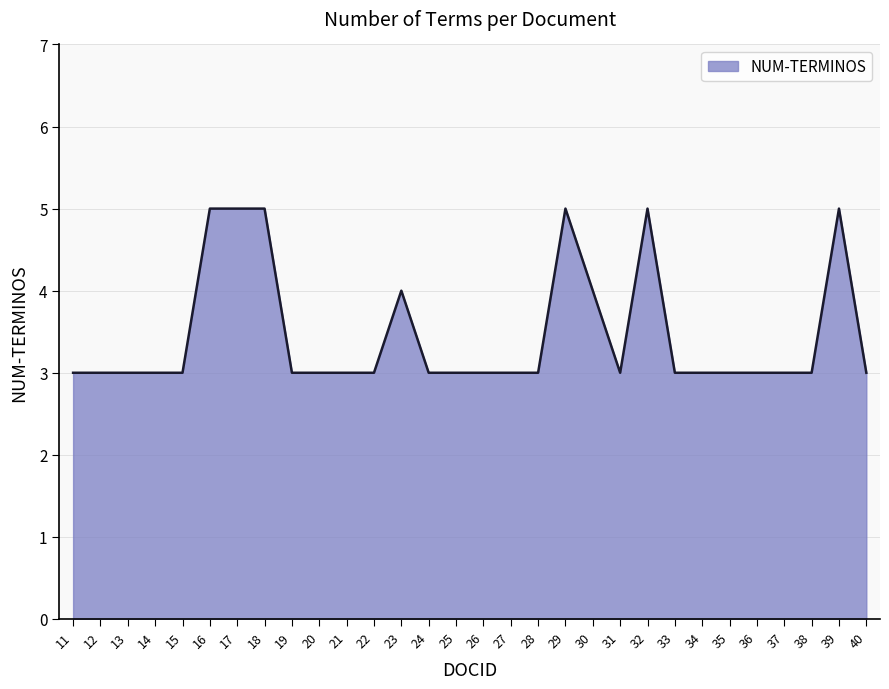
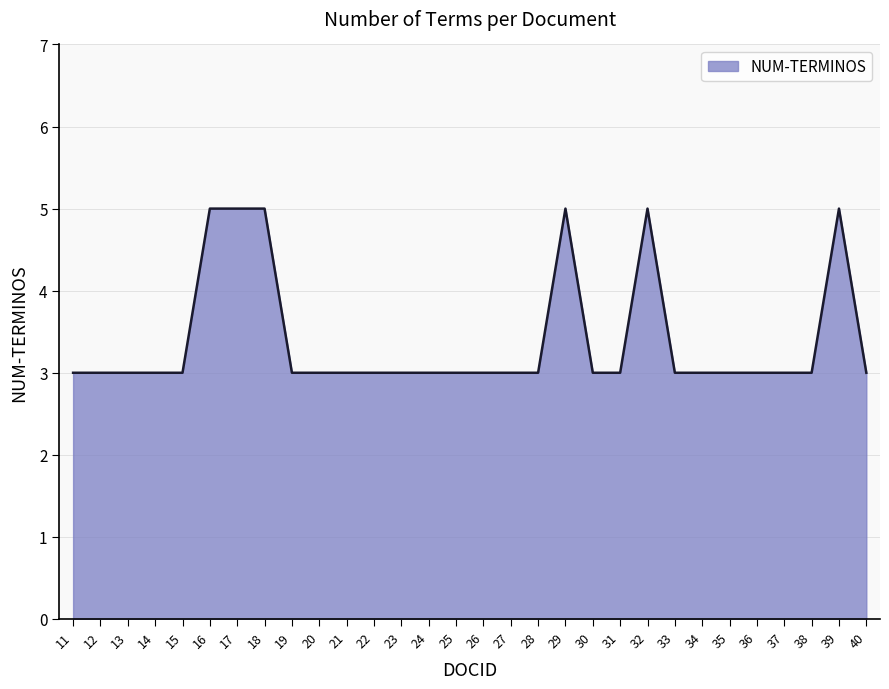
23: 4 -> 3
30: 4 -> 3
